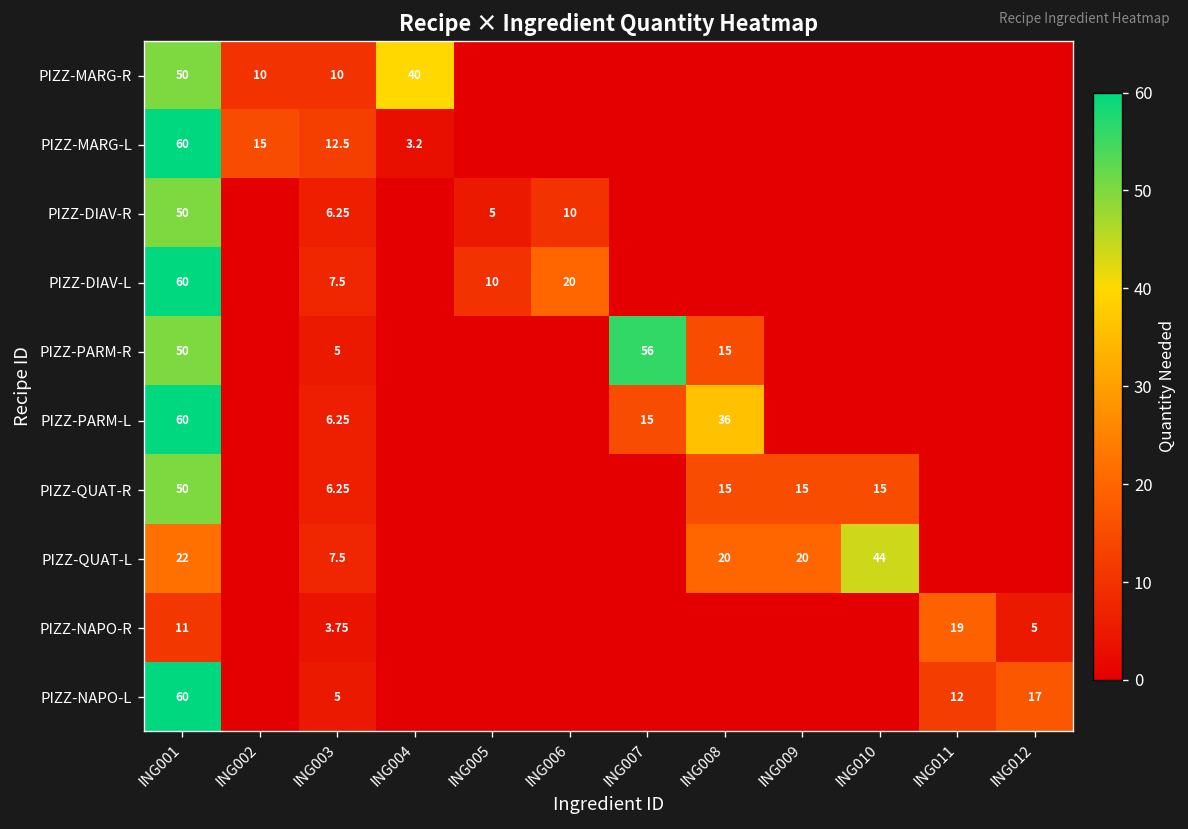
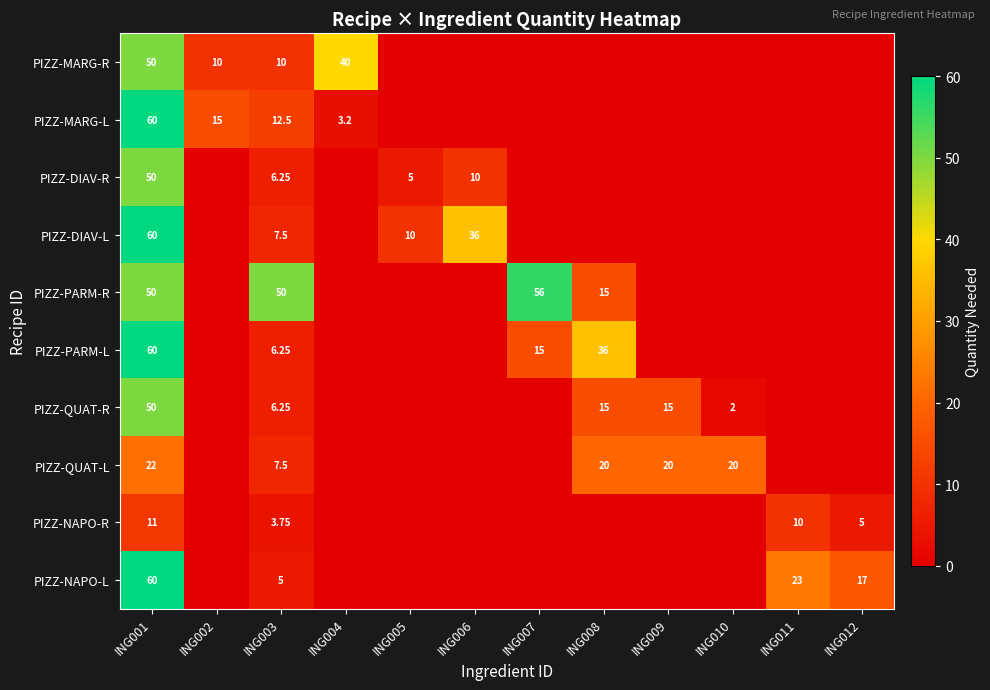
PIZZ-DIAV-L, ING006: 20 -> 36
PIZZ-PARM-R, ING003: 5 -> 50
PIZZ-QUAT-R, ING010: 15 -> 2
PIZZ-QUAT-L, ING010: 44 -> 20
PIZZ-NAPO-R, ING011: 19 -> 10
PIZZ-NAPO-L, ING011: 12 -> 23
